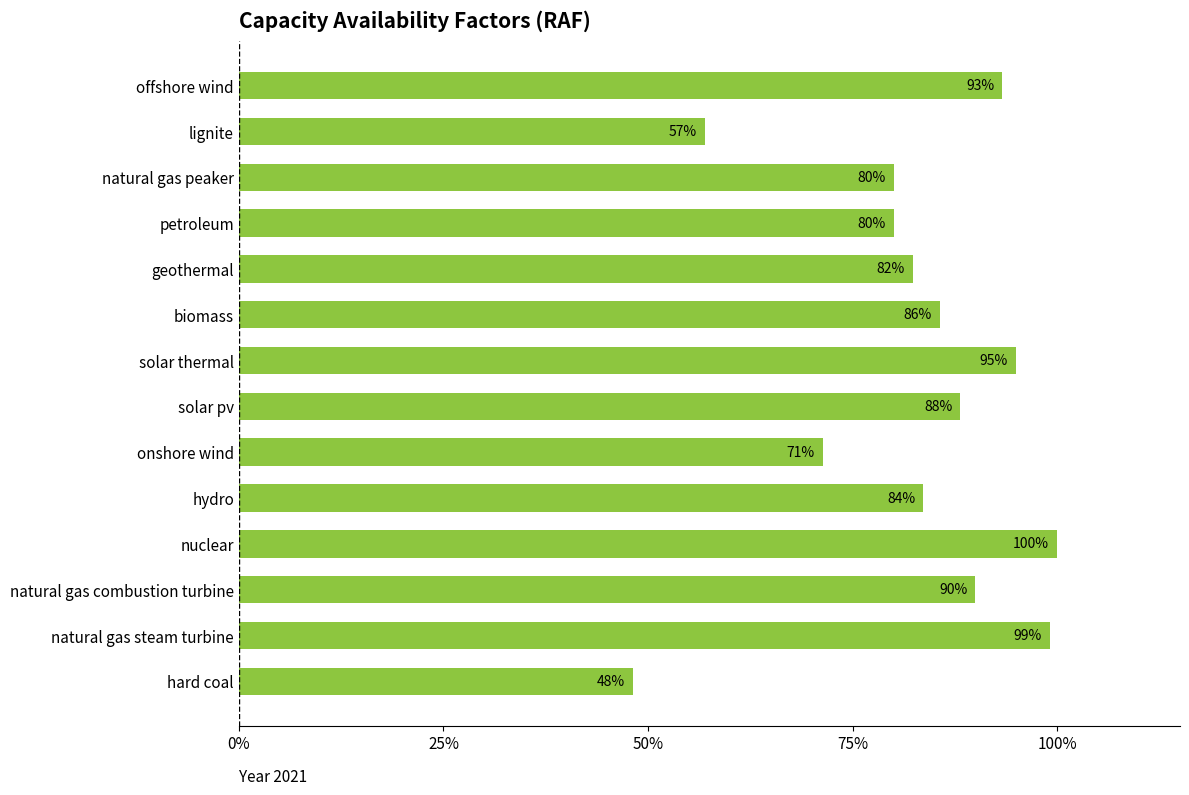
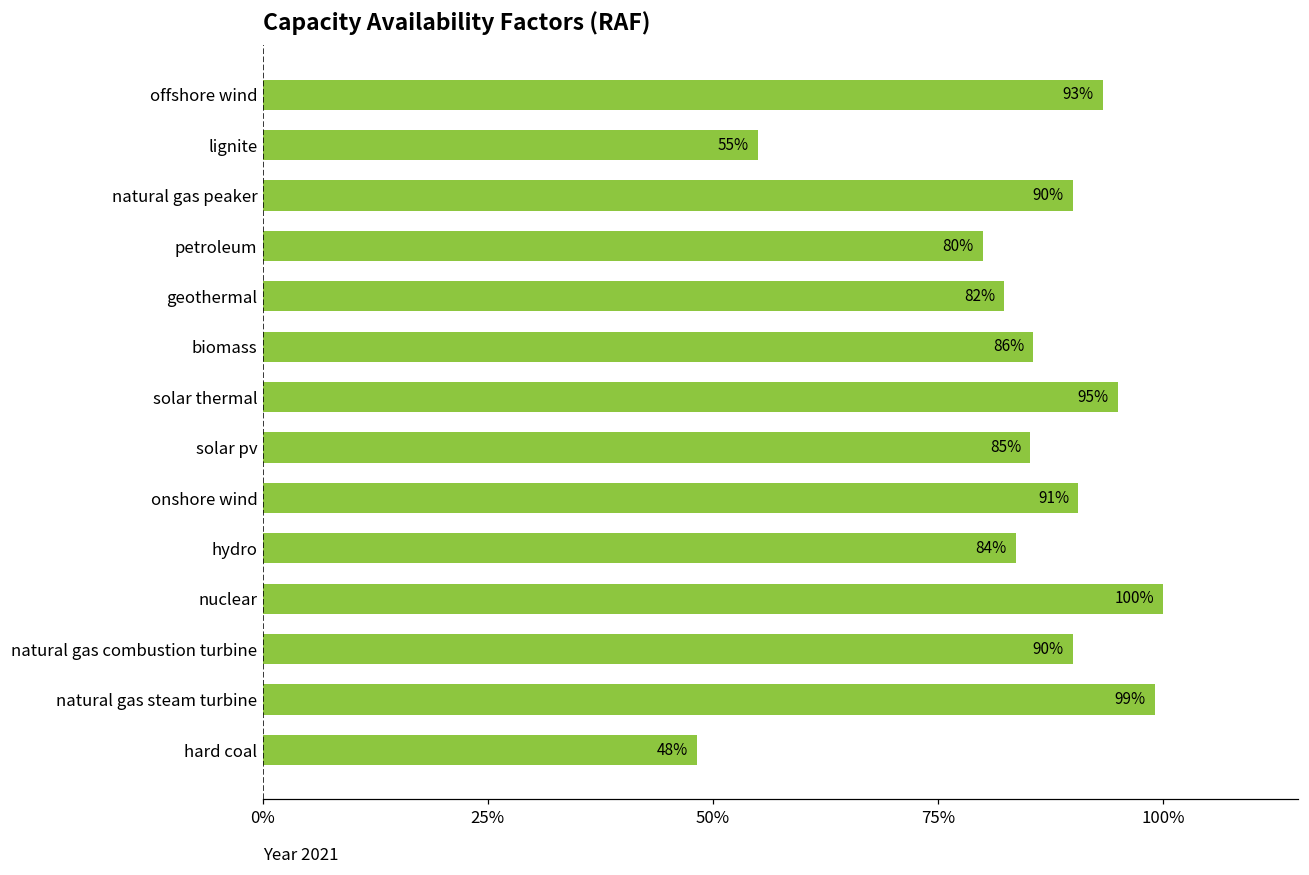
lignite: 57% -> 55%
natural gas peaker: 80% -> 90%
solar pv: 88% -> 85%
onshore wind: 71% -> 91%
